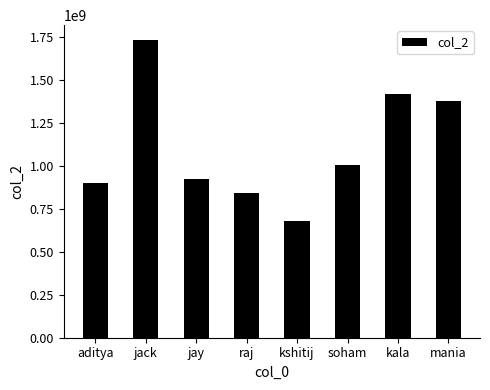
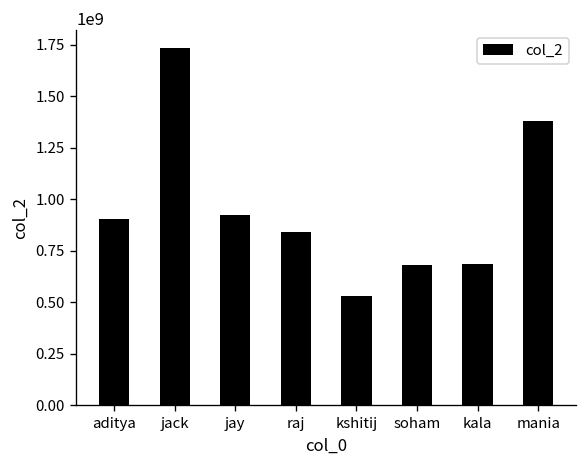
kshitij: 680000000 -> 530000000
soham: 1000000000 -> 680000000
kala: 1420000000 -> 690000000
